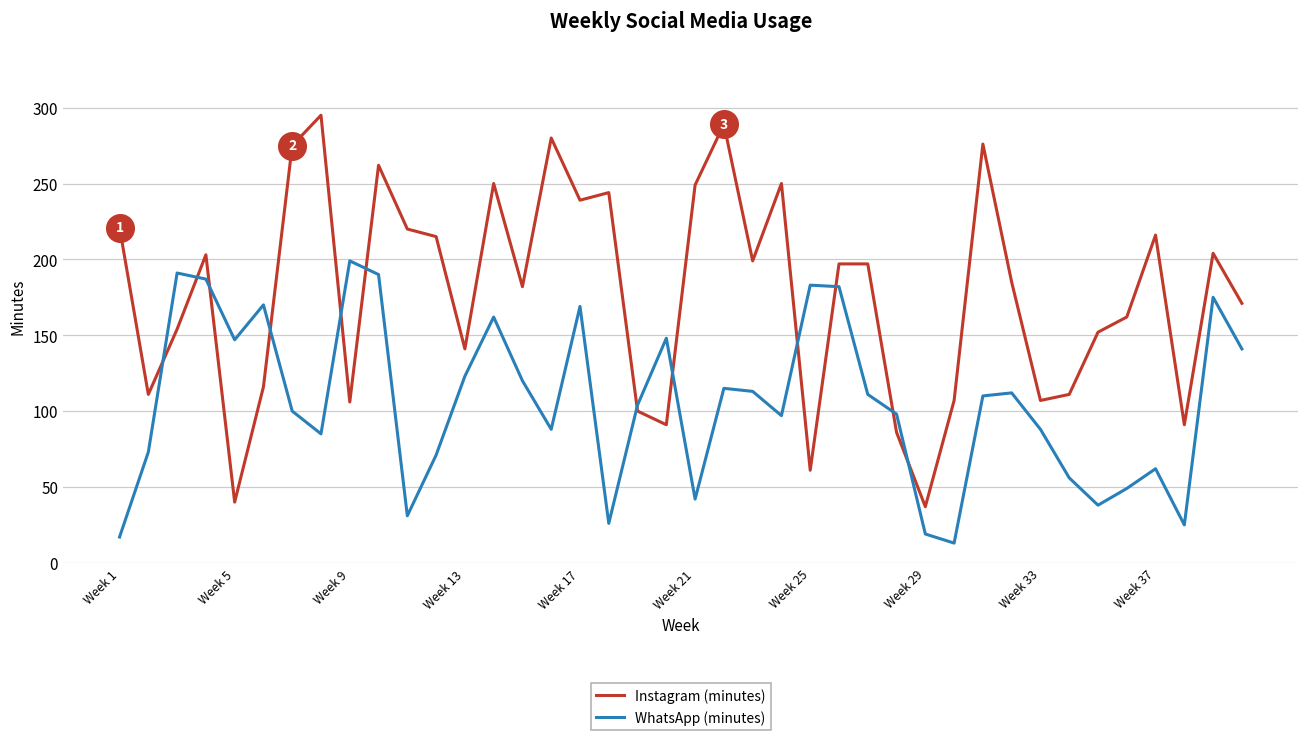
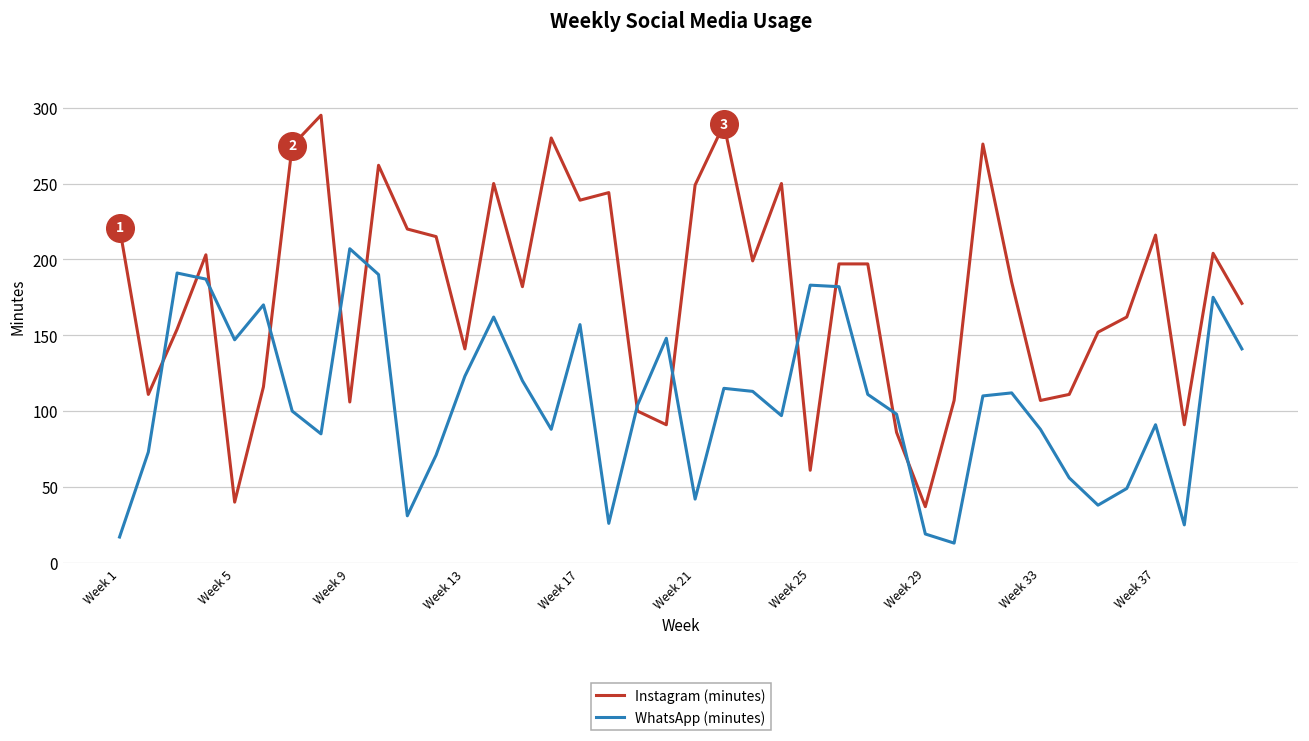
WhatsApp (minutes), Week 9: 199 -> 207
WhatsApp (minutes), Week 17: 169 -> 157
WhatsApp (minutes), Week 37: 62 -> 91
